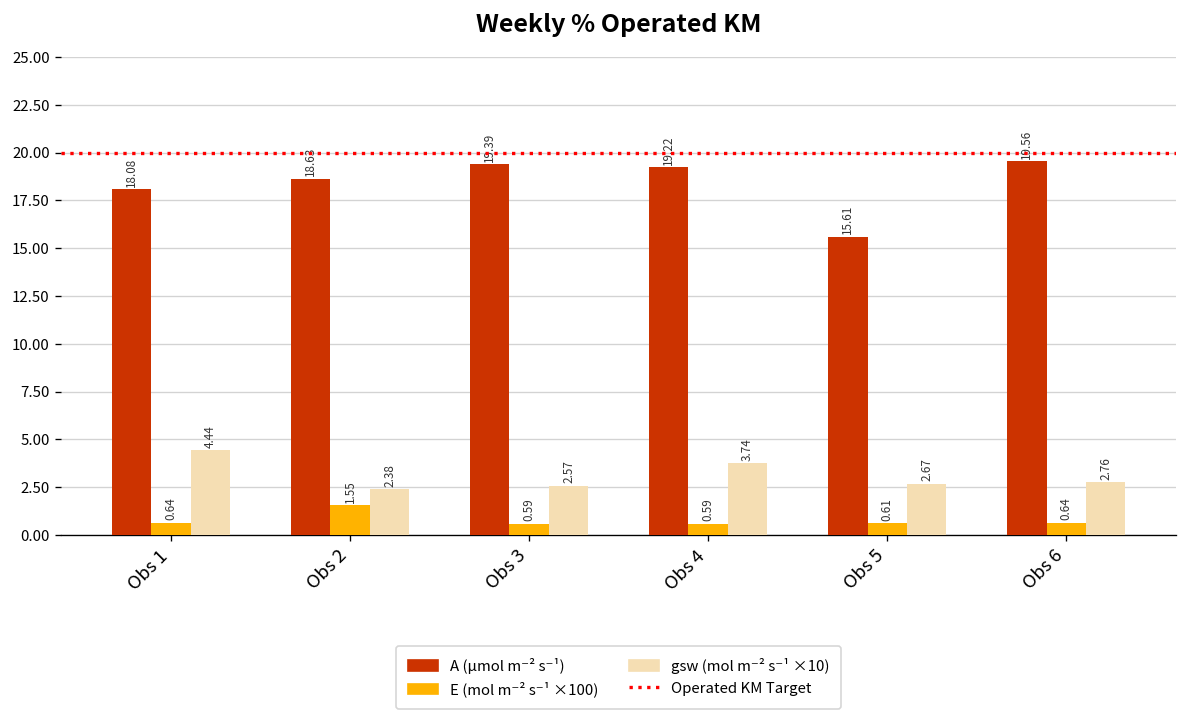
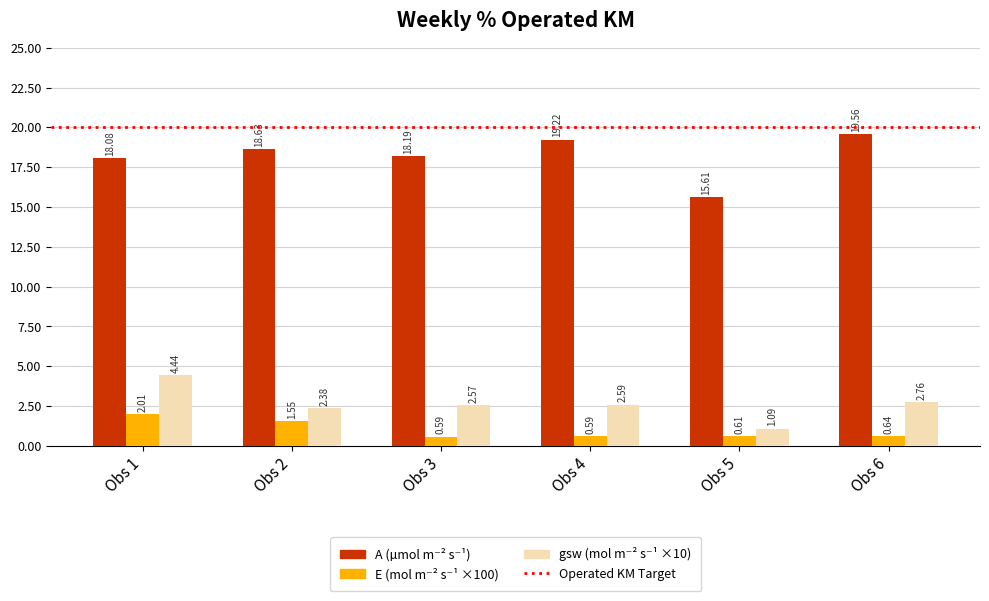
E (mol m⁻² s⁻¹ ×100), Obs 1: 0.64 -> 2.01
A (µmol m⁻² s⁻¹), Obs 3: 19.39 -> 18.19
gsw (mol m⁻² s⁻¹ ×10), Obs 4: 3.74 -> 2.59
gsw (mol m⁻² s⁻¹ ×10), Obs 5: 2.67 -> 1.09
